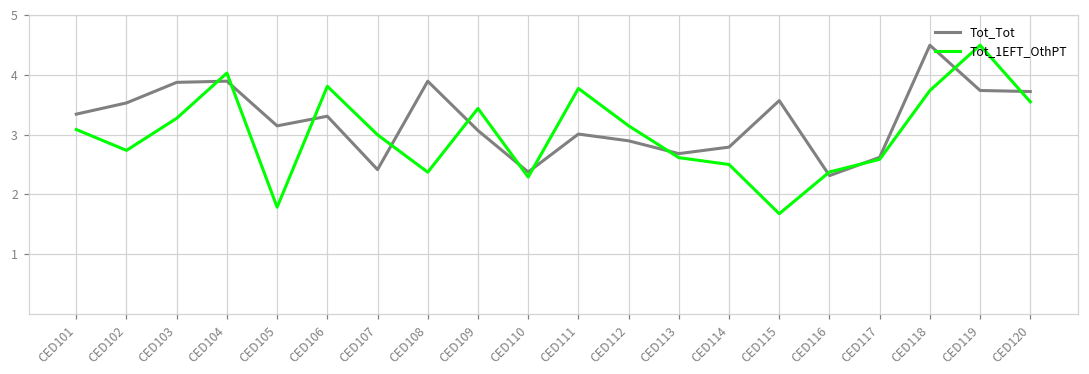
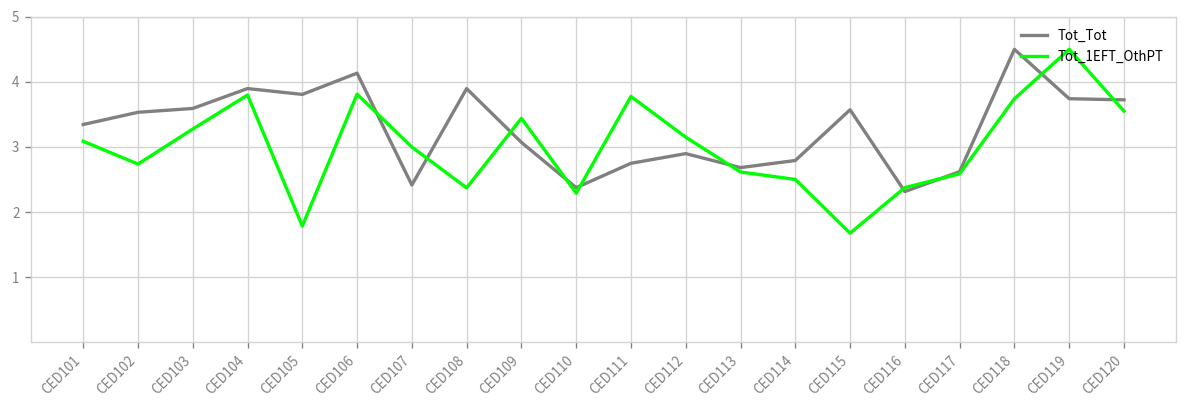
Tot_Tot, CED103: 3.9 -> 3.6
Tot_1EFT_OthPT, CED104: 4.0 -> 3.8
Tot_Tot, CED105: 3.1 -> 3.8
Tot_Tot, CED106: 3.3 -> 4.1
Tot_Tot, CED111: 3.0 -> 2.7
